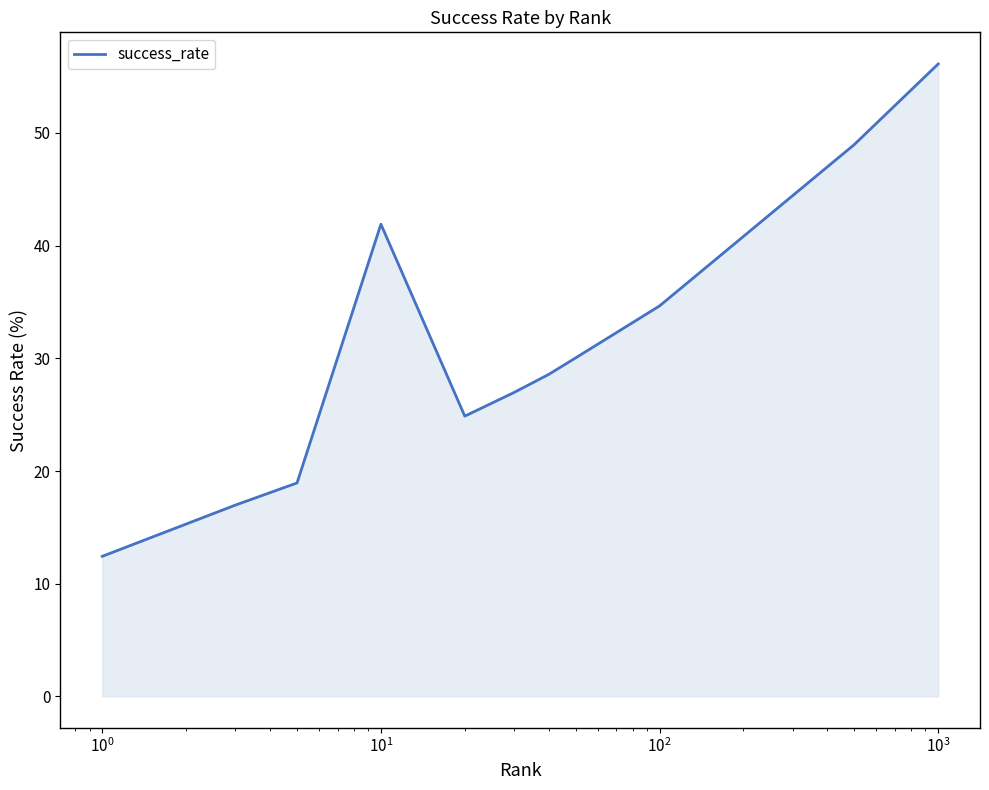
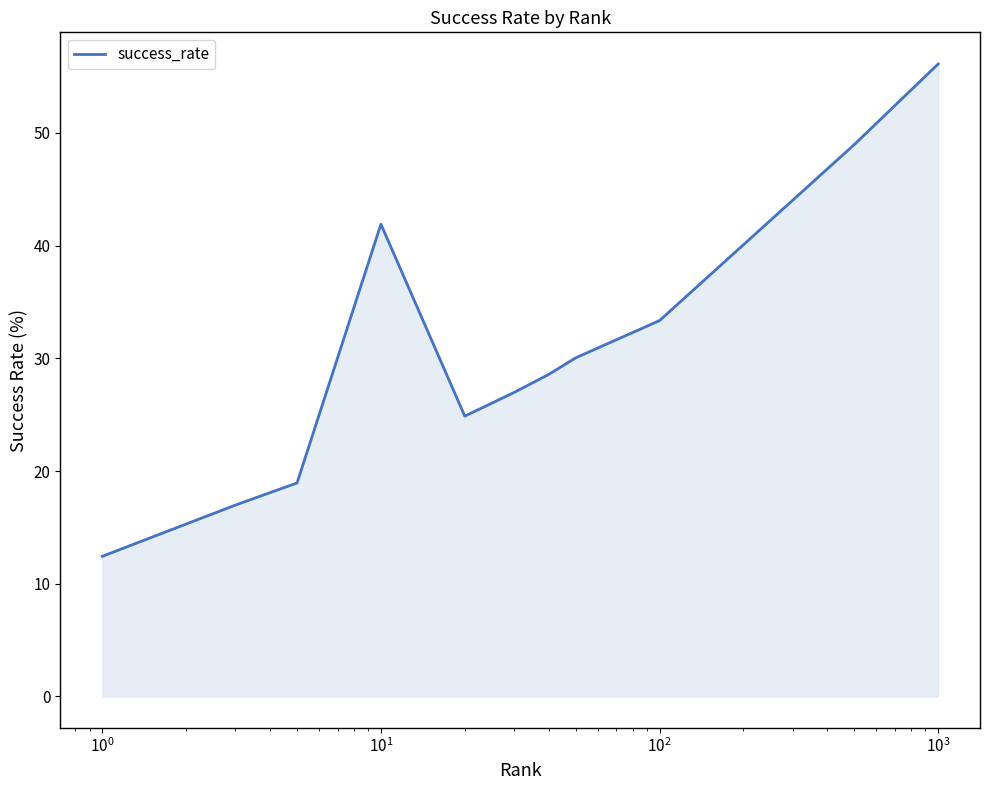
10^2: 34.7 -> 33.4
